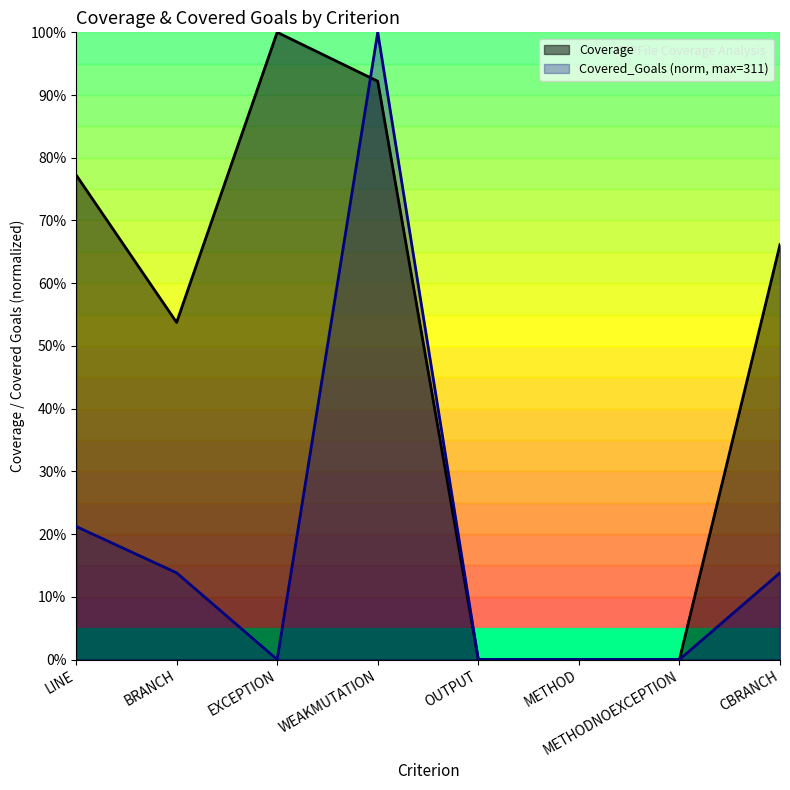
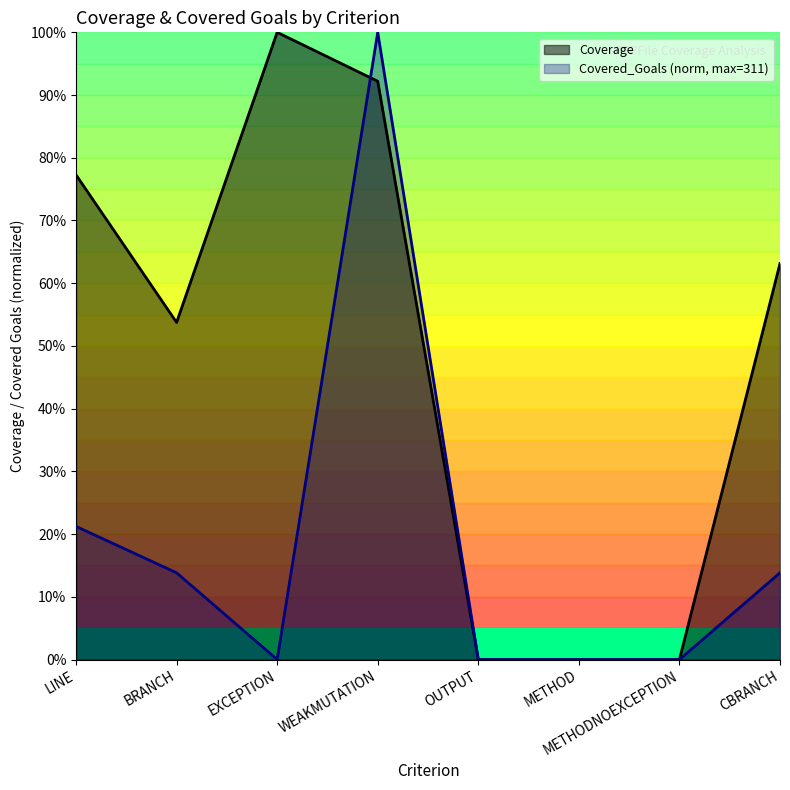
Coverage, CBRANCH: 66% -> 63%
